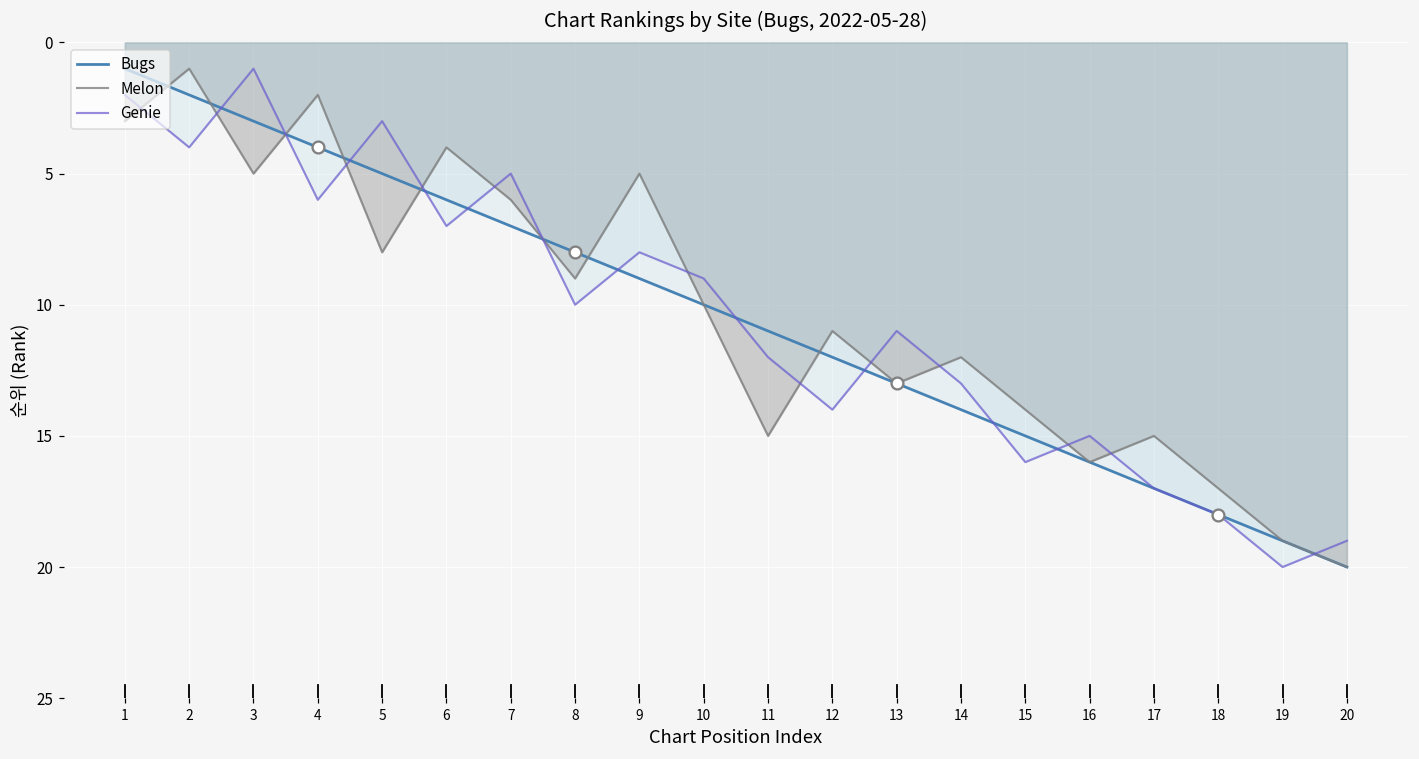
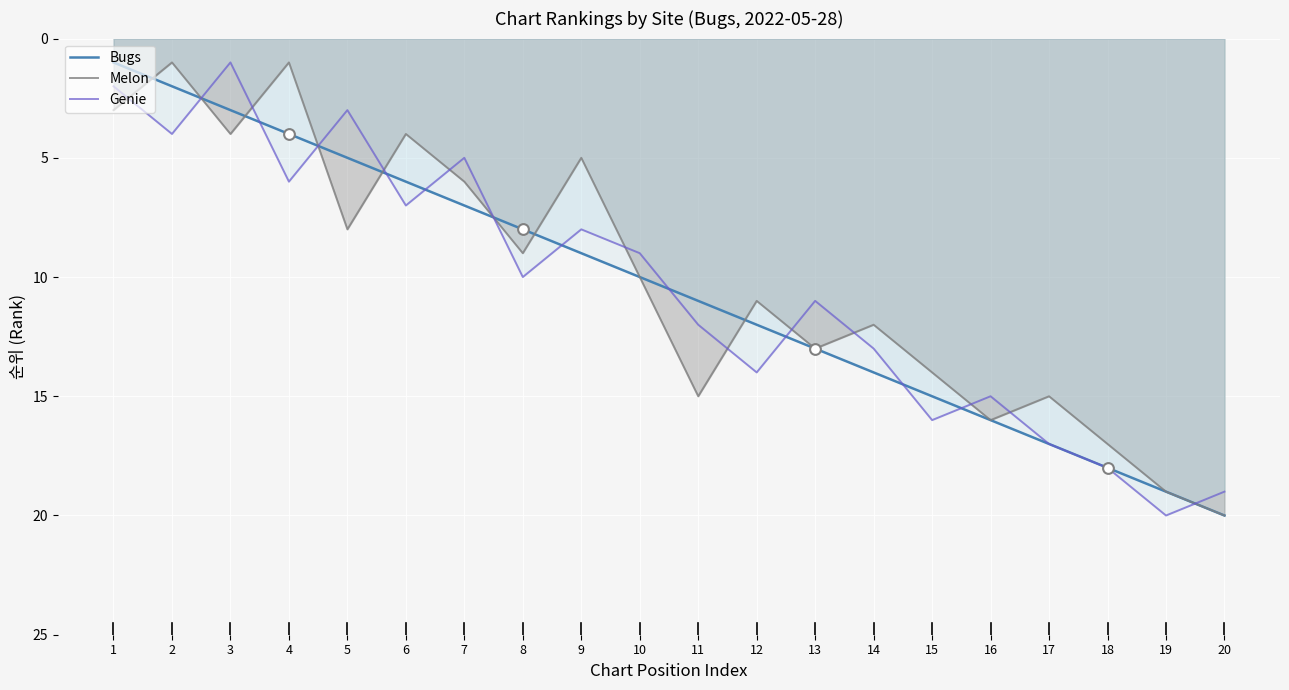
Melon, 3: 5 -> 4
Melon, 4: 2 -> 1
